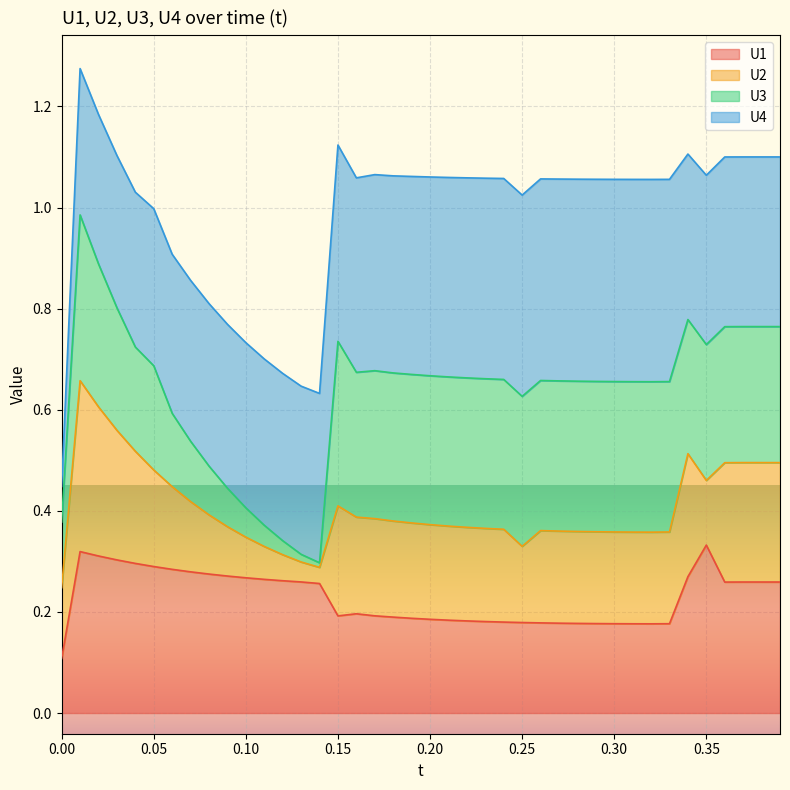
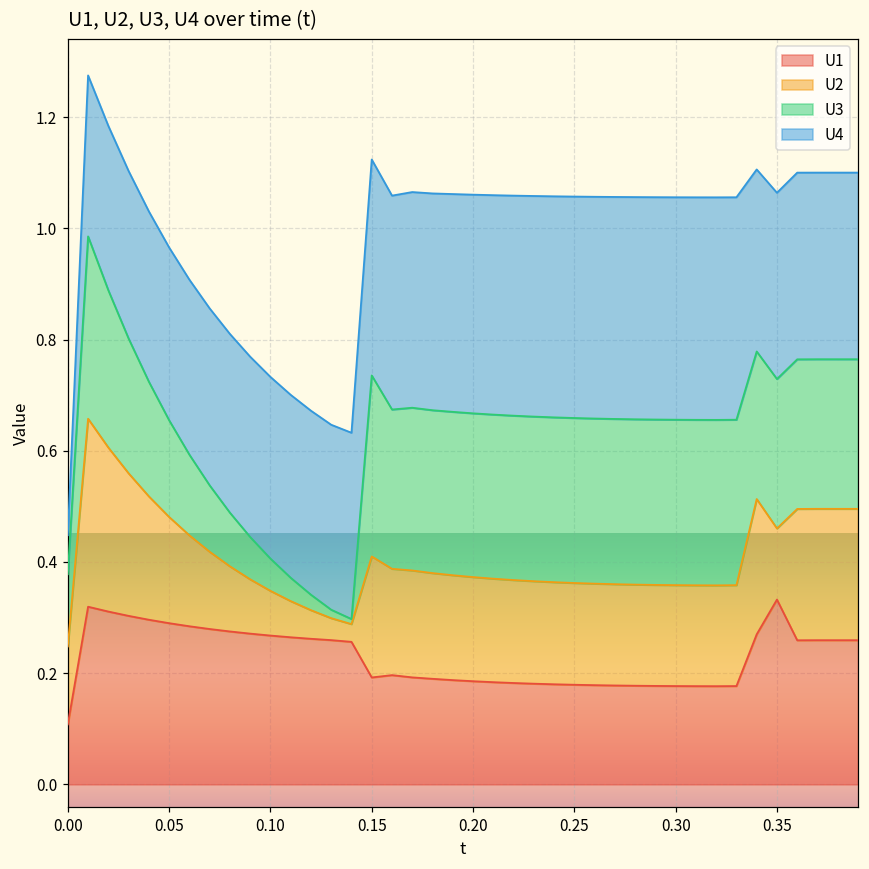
U3, 0.05: 0.21 -> 0.17
U2, 0.25: 0.15 -> 0.18
